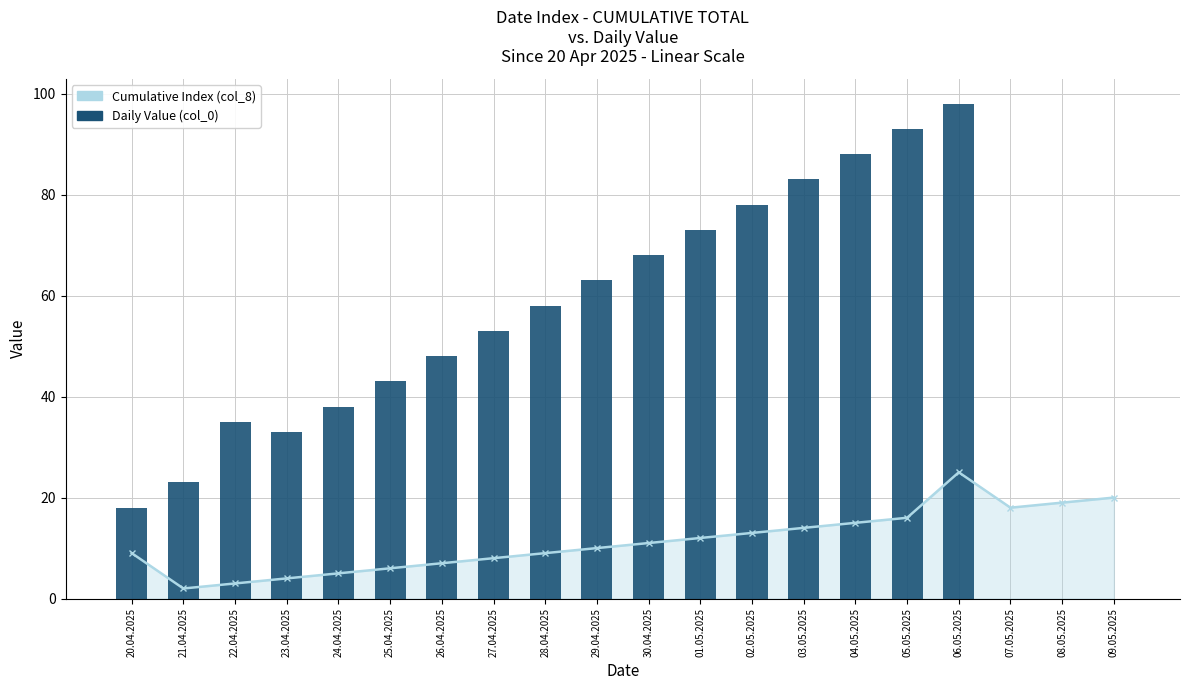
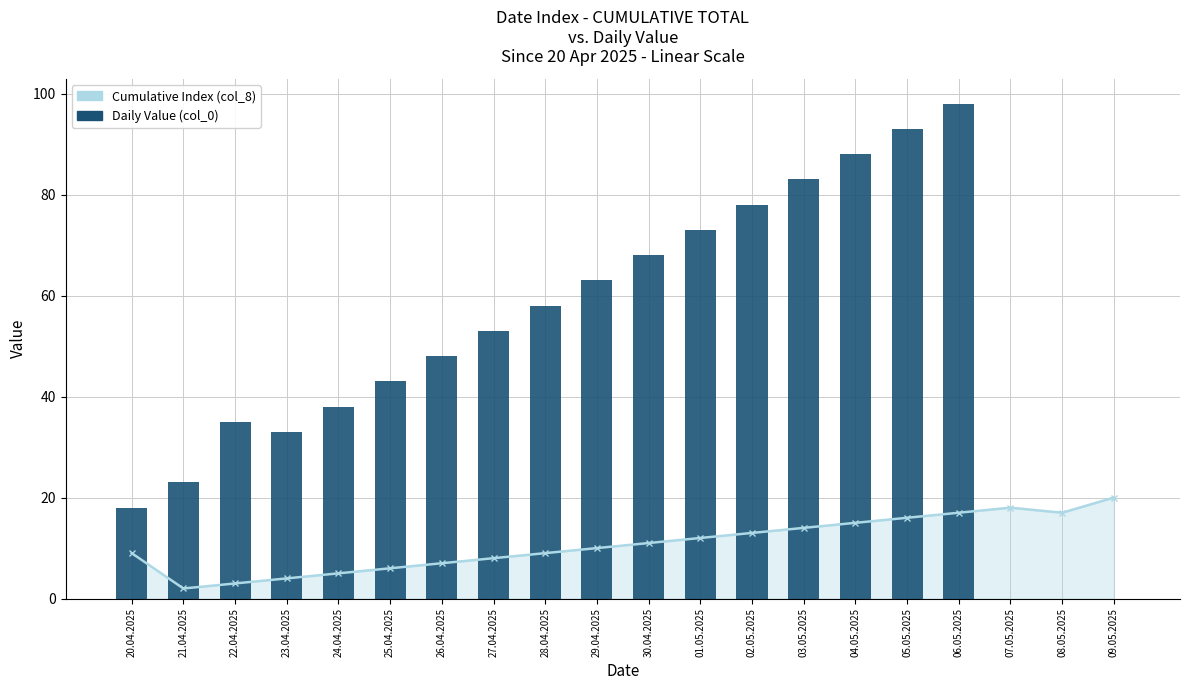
Cumulative Index (col_8), 06.05.2025: 25 -> 17
Cumulative Index (col_8), 08.05.2025: 19 -> 17
